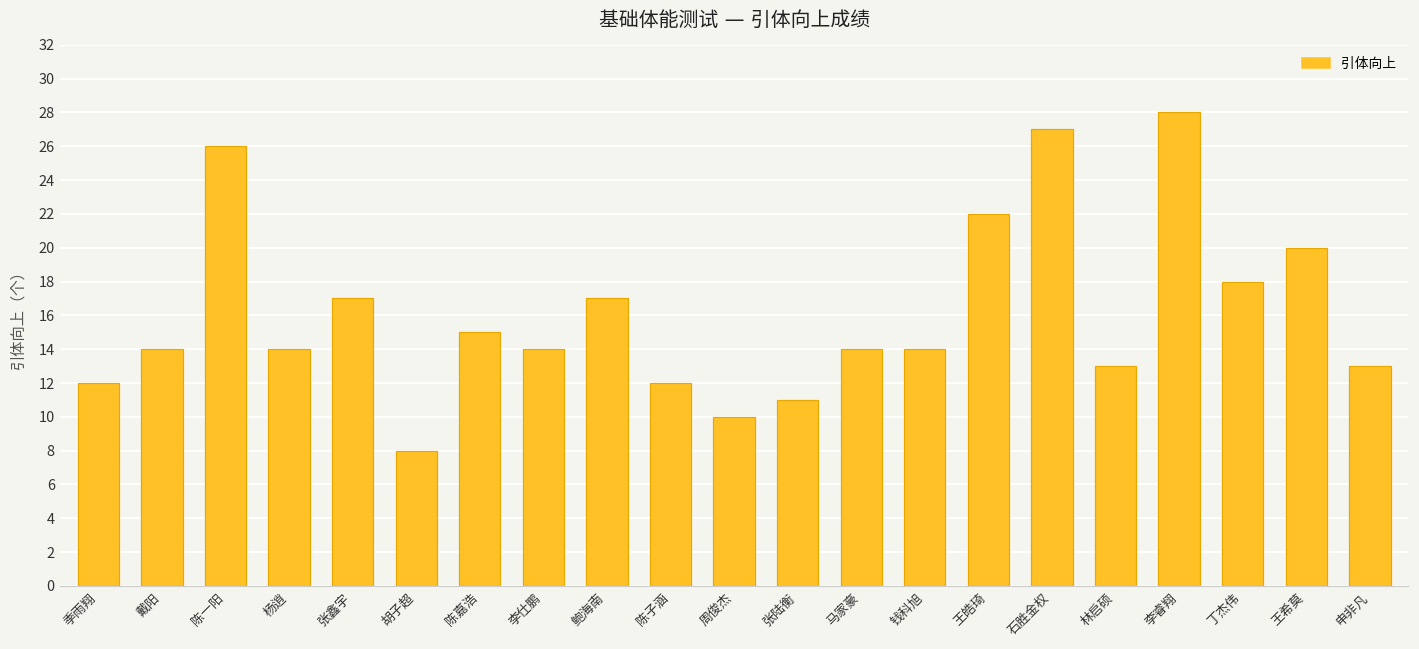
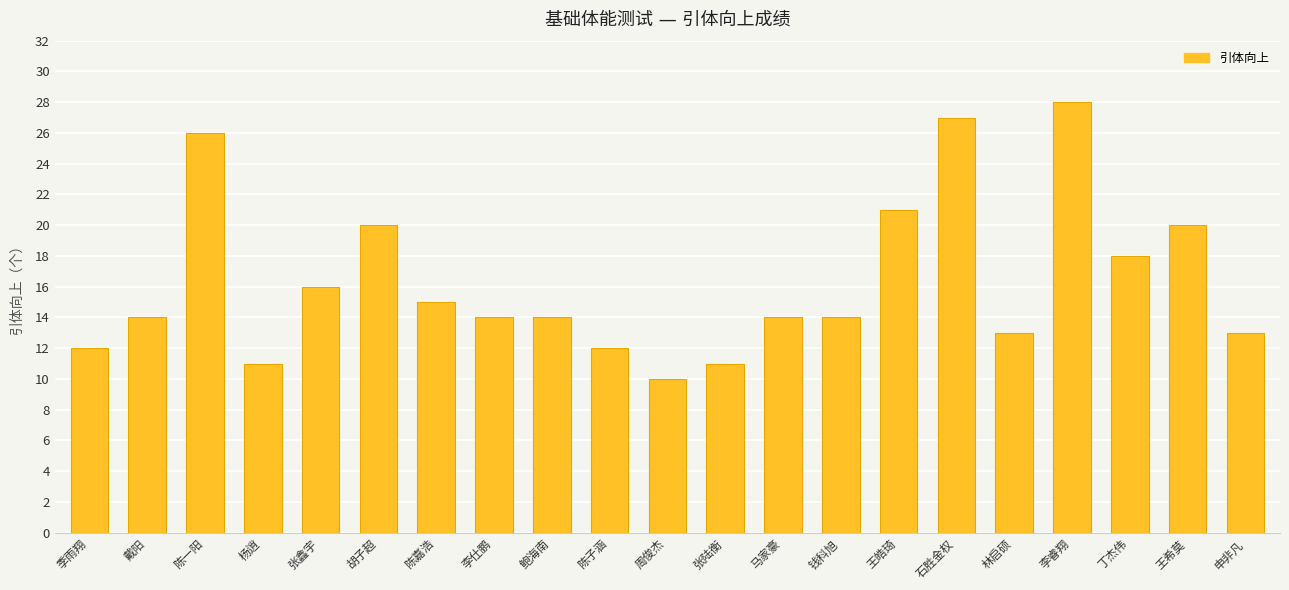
杨逍: 14 -> 11
张鑫宇: 17 -> 16
胡子超: 8 -> 20
鲍海南: 17 -> 14
王皓琦: 22 -> 21
